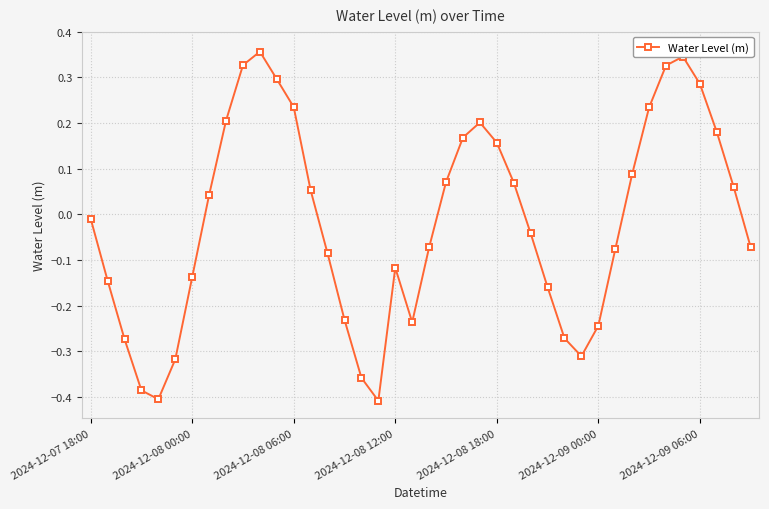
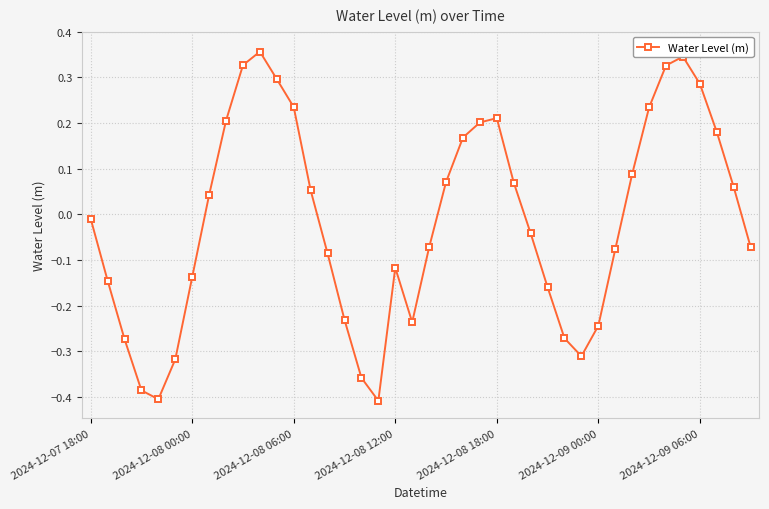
2024-12-08 18:00: 0.16 -> 0.21
